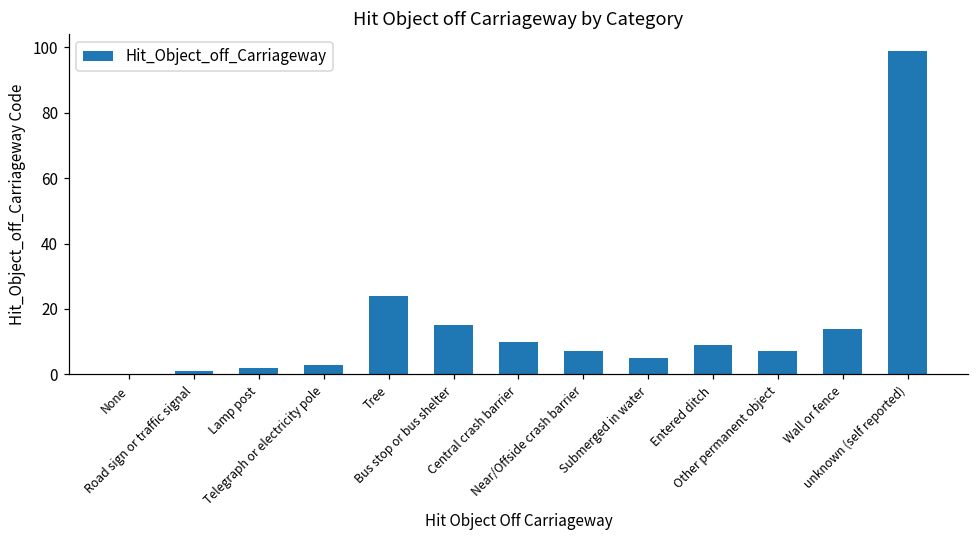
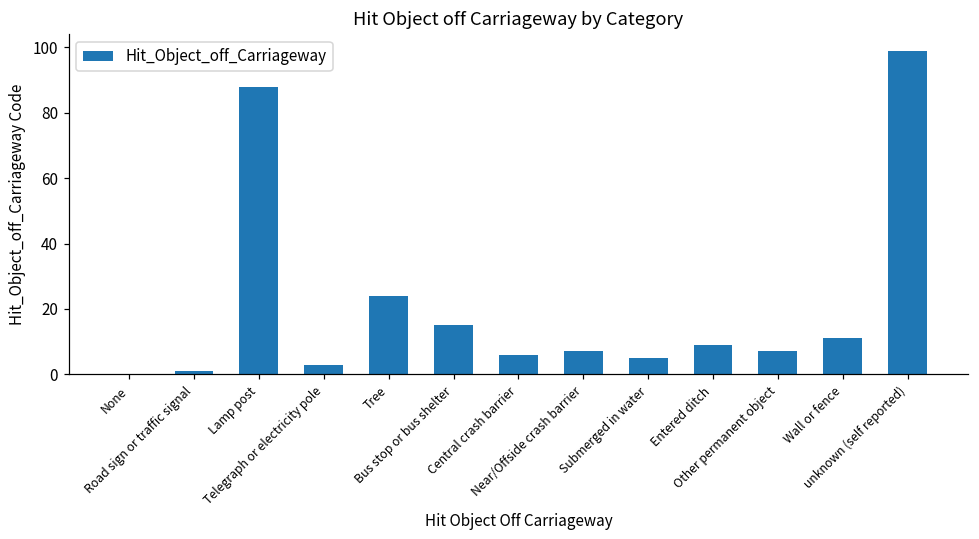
Lamp post: 2 -> 88
Central crash barrier: 10 -> 6
Wall or fence: 14 -> 11
